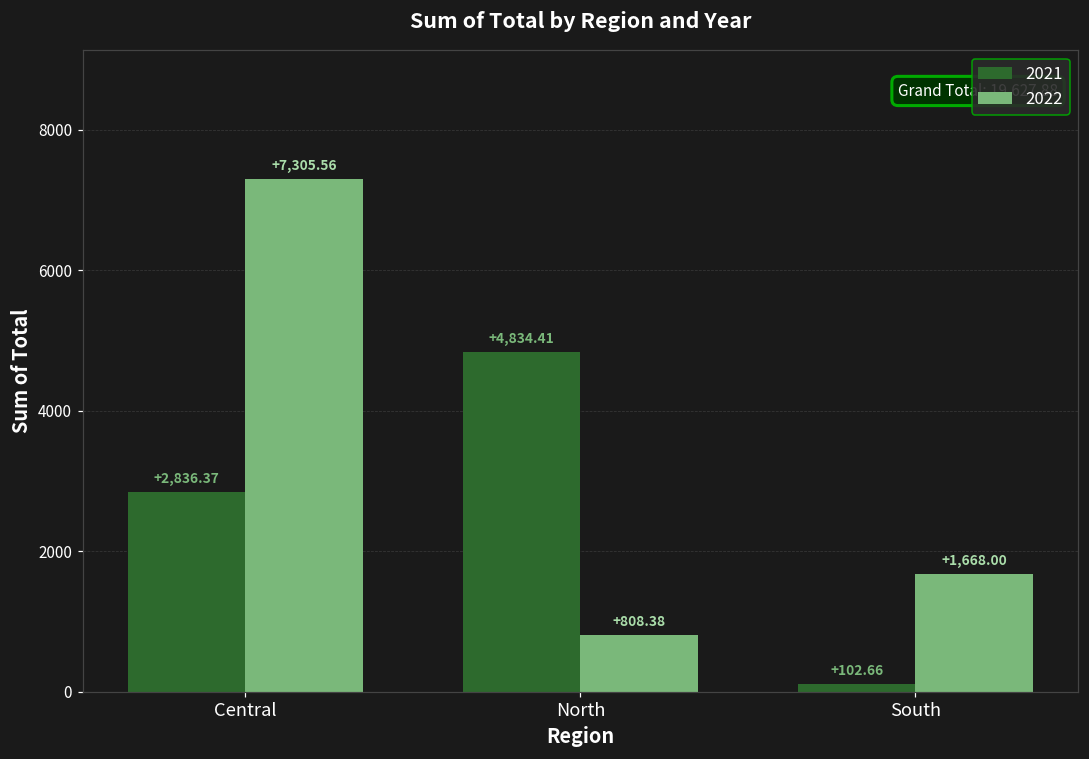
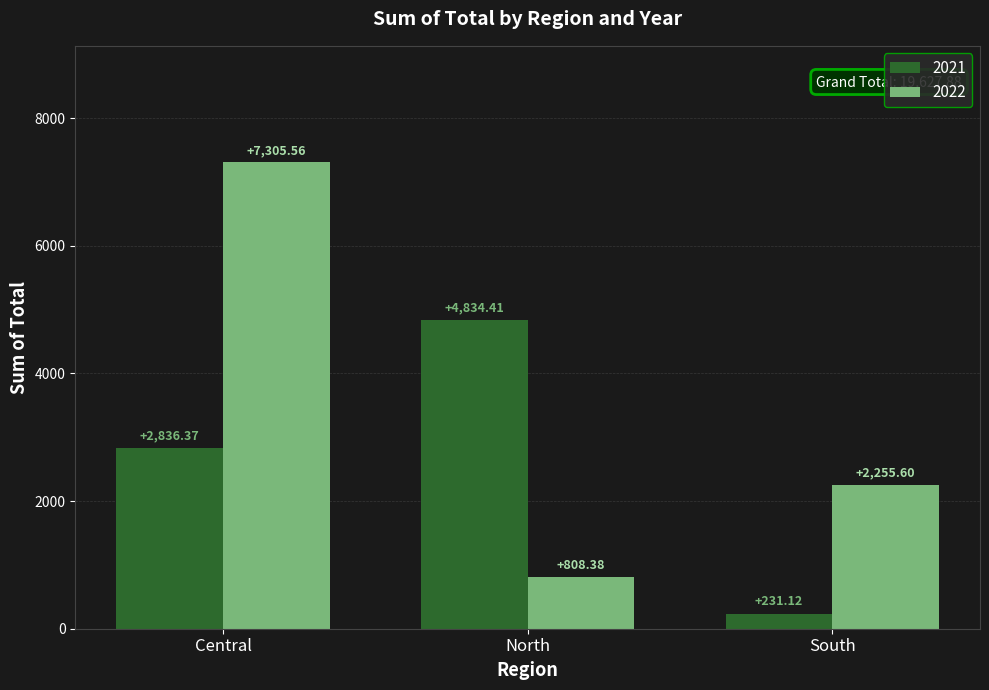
2021, South: +102.66 -> +231.12
2022, South: +1,668.00 -> +2,255.60
